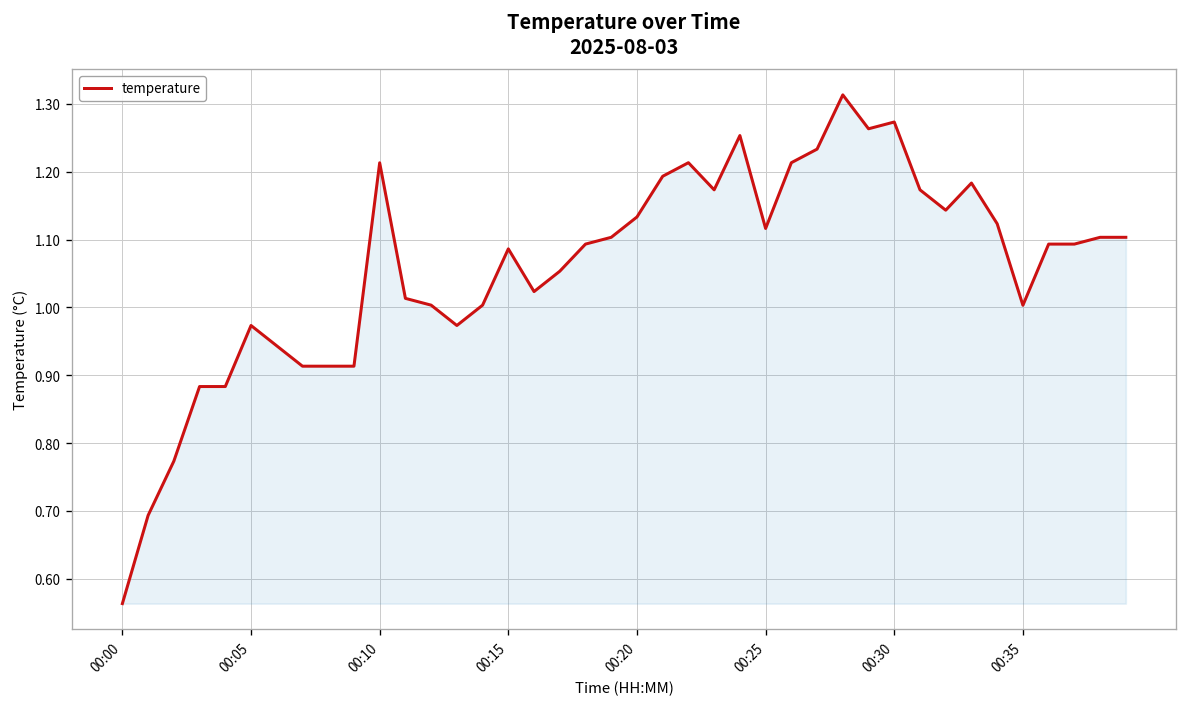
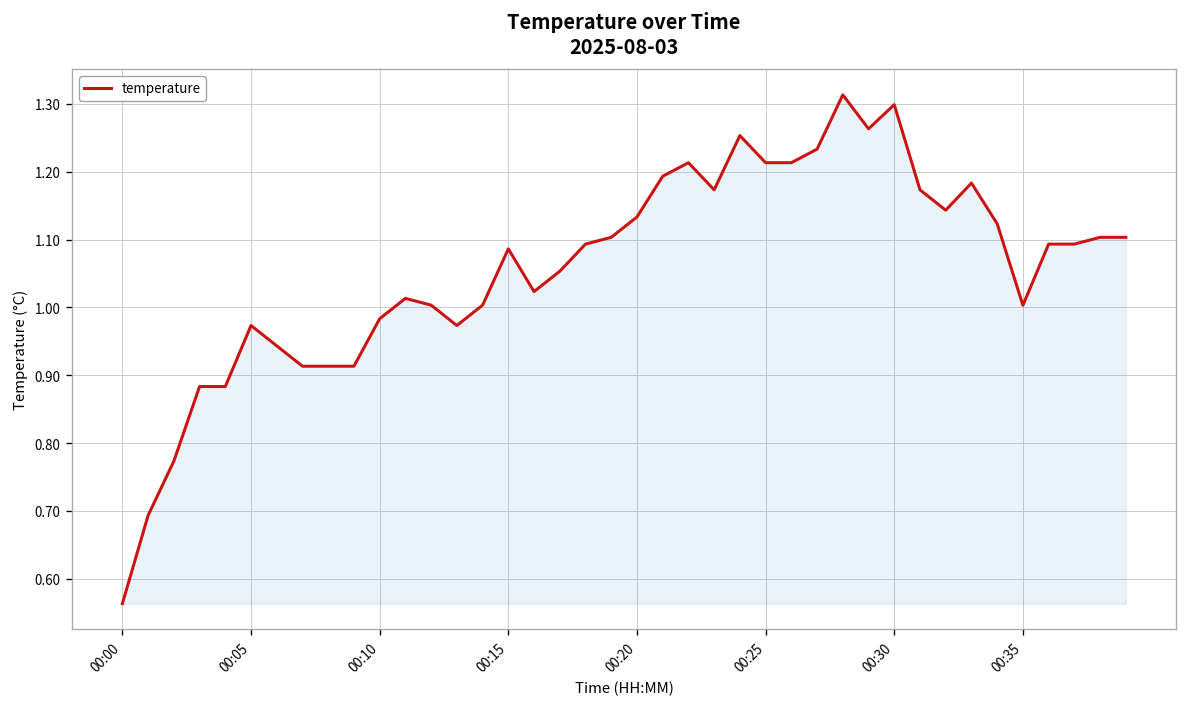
00:10: 1.21 -> 0.98
00:25: 1.12 -> 1.21
00:30: 1.27 -> 1.30
